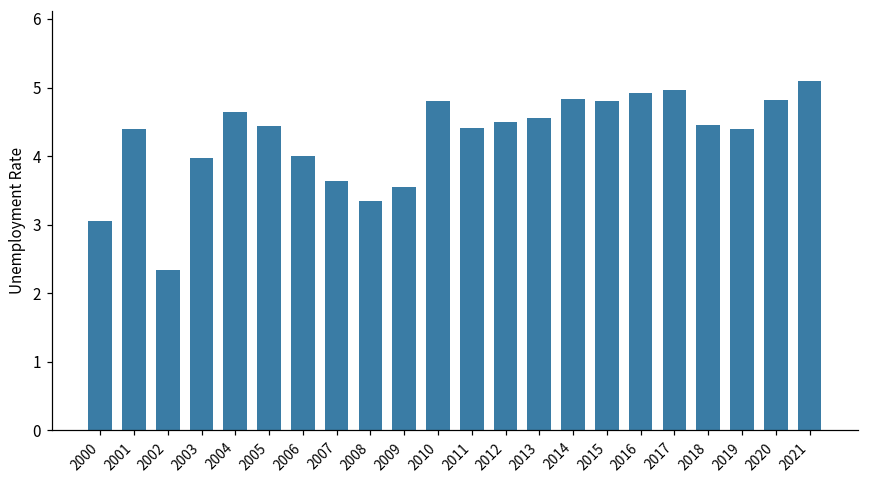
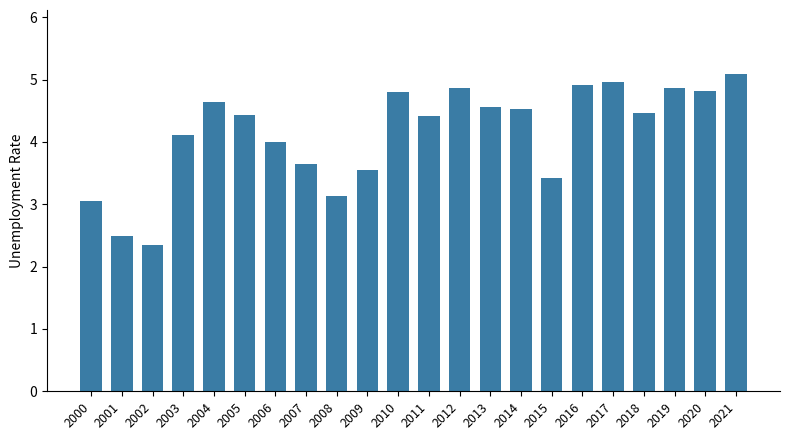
2001: 4.4 -> 2.5
2003: 4.0 -> 4.1
2008: 3.4 -> 3.1
2012: 4.5 -> 4.9
2014: 4.8 -> 4.5
2015: 4.8 -> 3.4
2019: 4.4 -> 4.9
